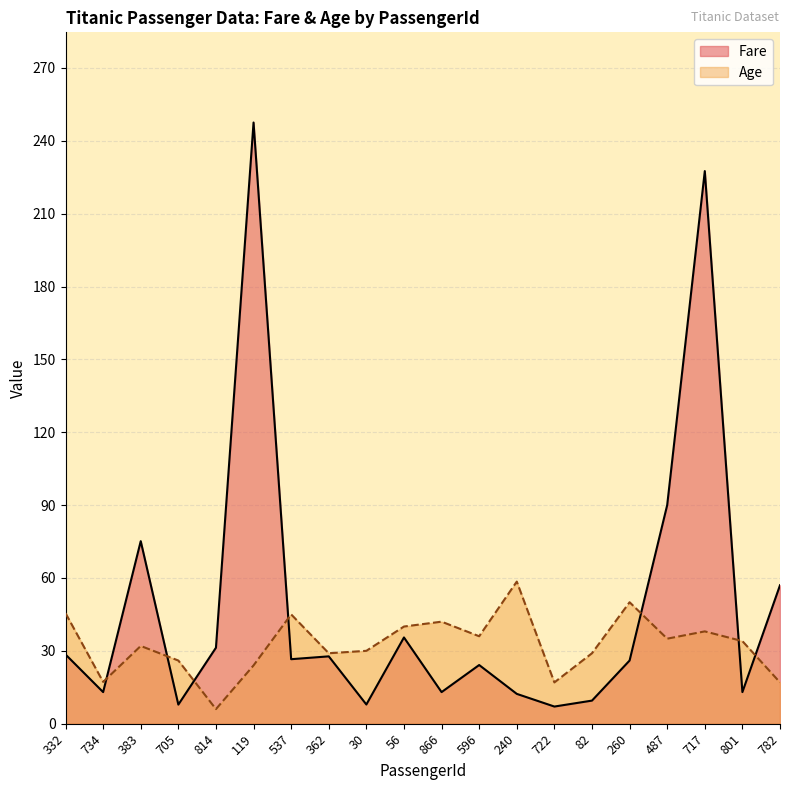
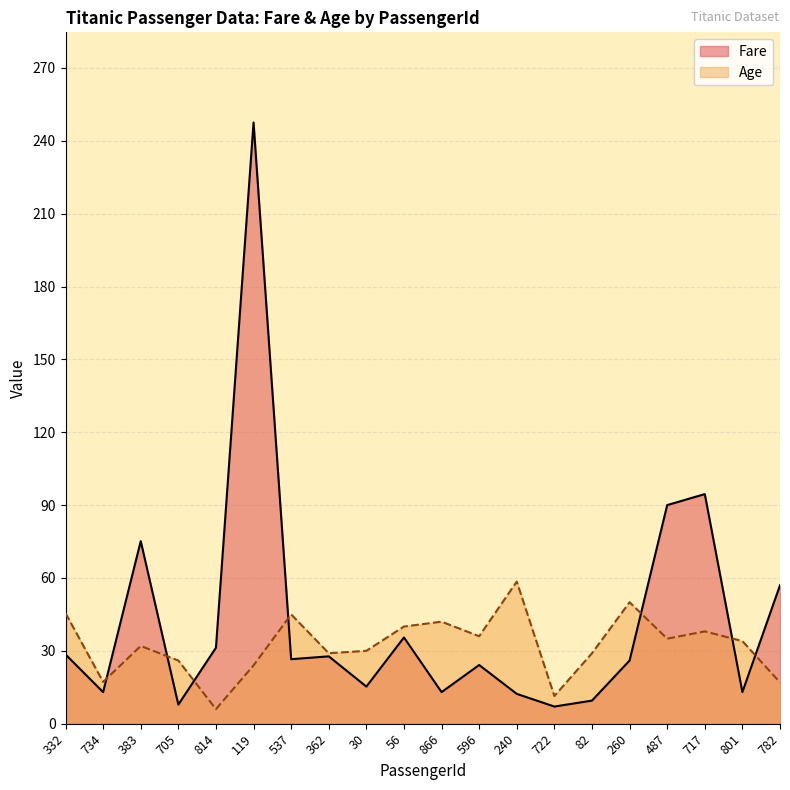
Fare, 30: 8 -> 15
Age, 722: 17 -> 11
Fare, 717: 228 -> 95
